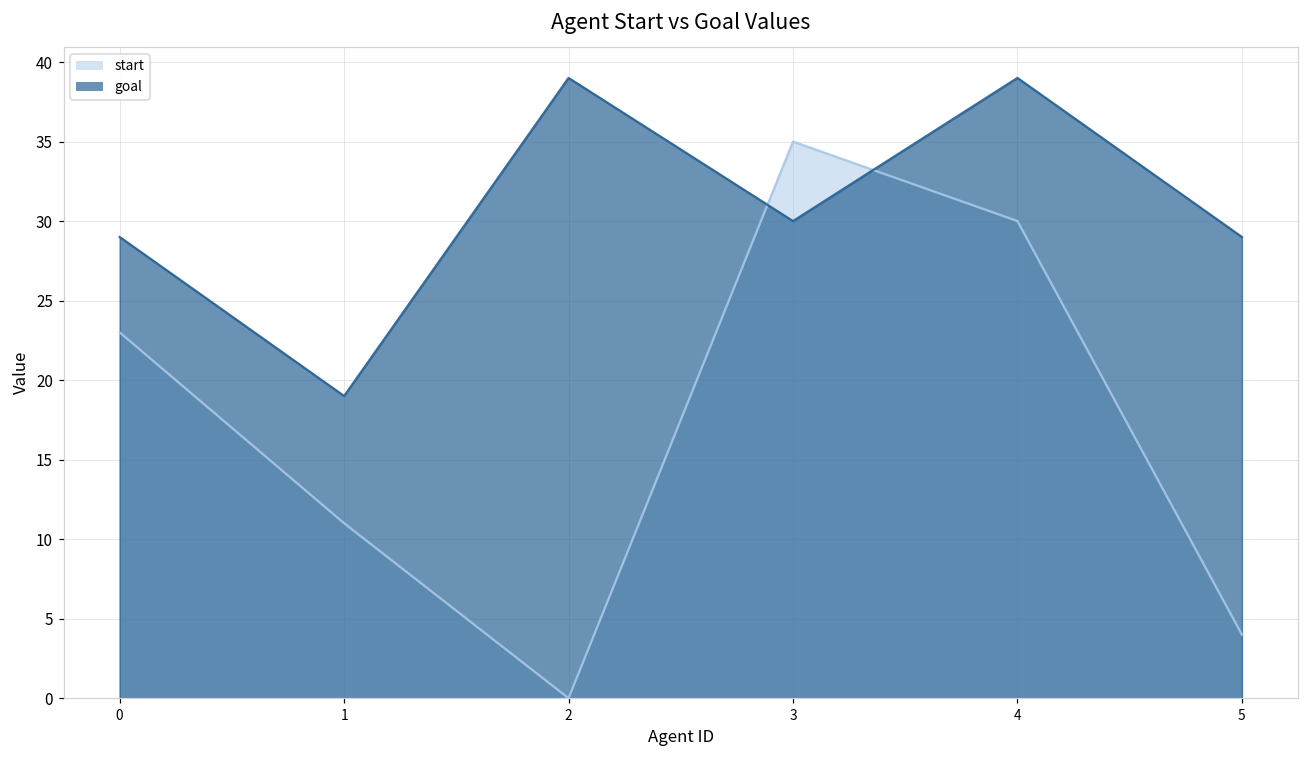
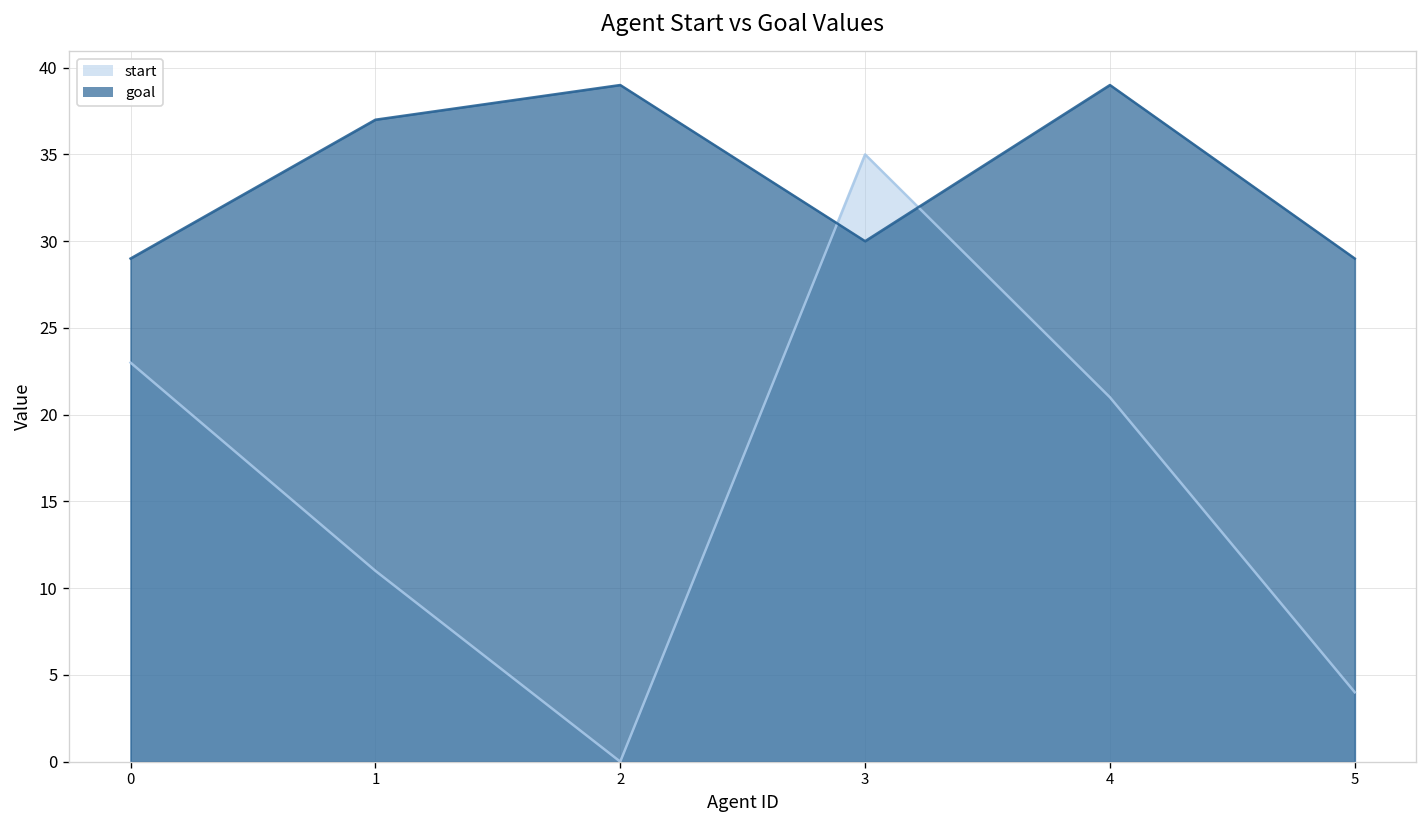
goal, 1: 19 -> 37
start, 4: 30 -> 21
